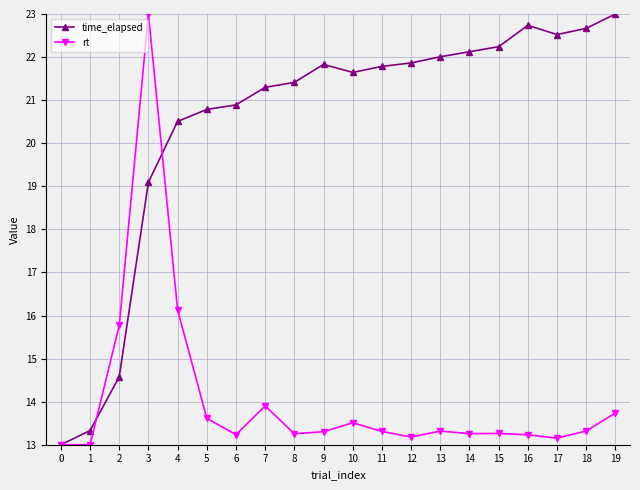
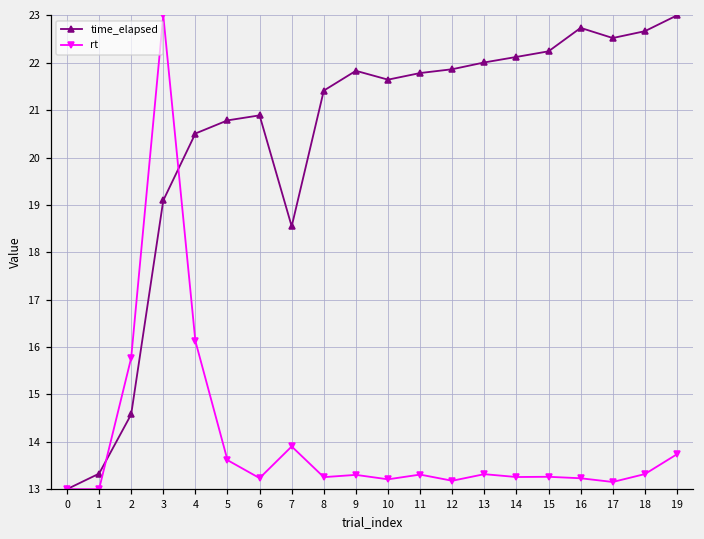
time_elapsed, 7: 21.3 -> 18.5
rt, 10: 13.5 -> 13.2
